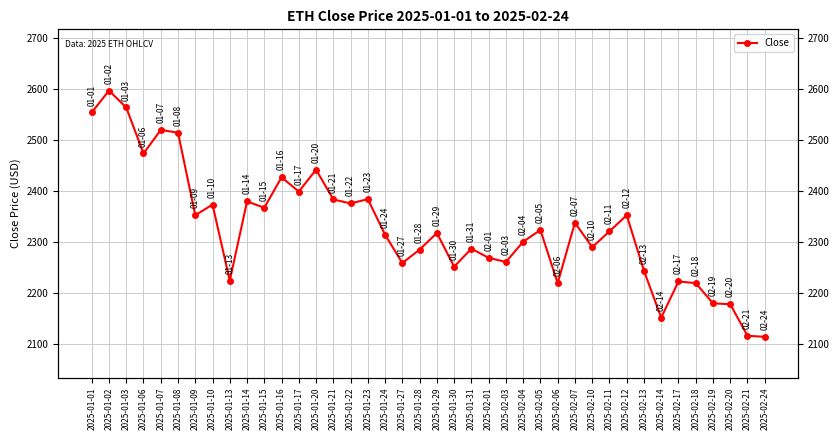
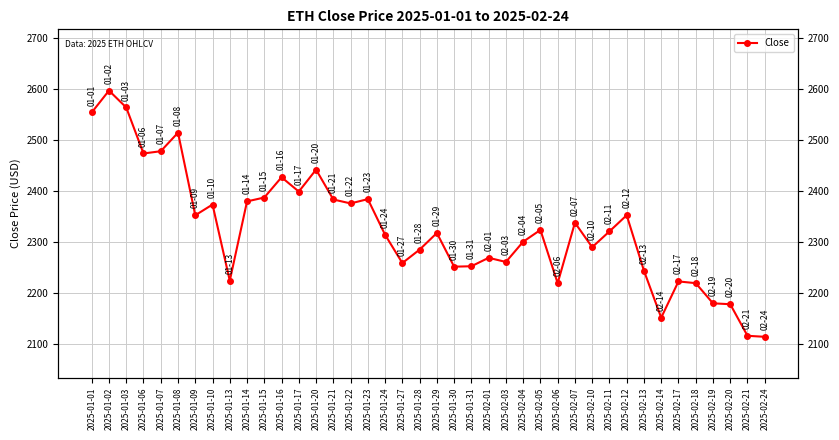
2025-01-07: 2520 -> 2480
2025-01-15: 2370 -> 2390
2025-01-31: 2290 -> 2250
